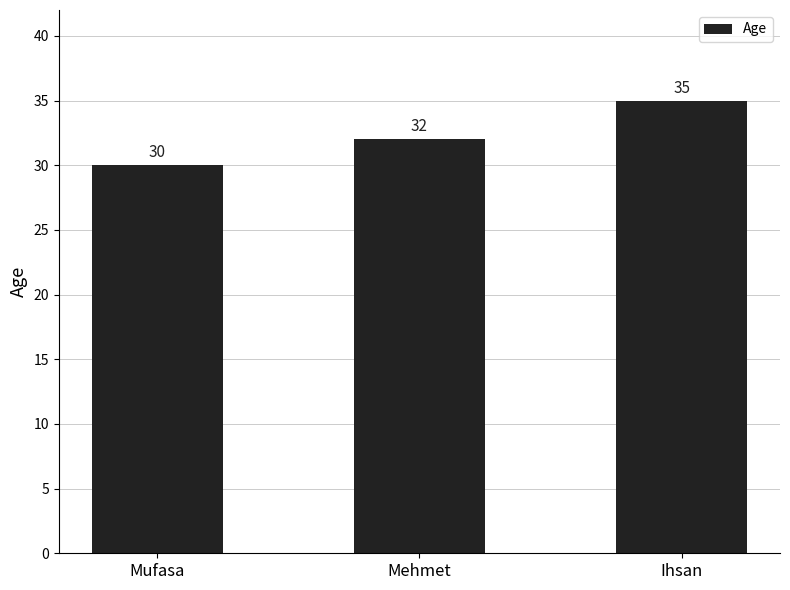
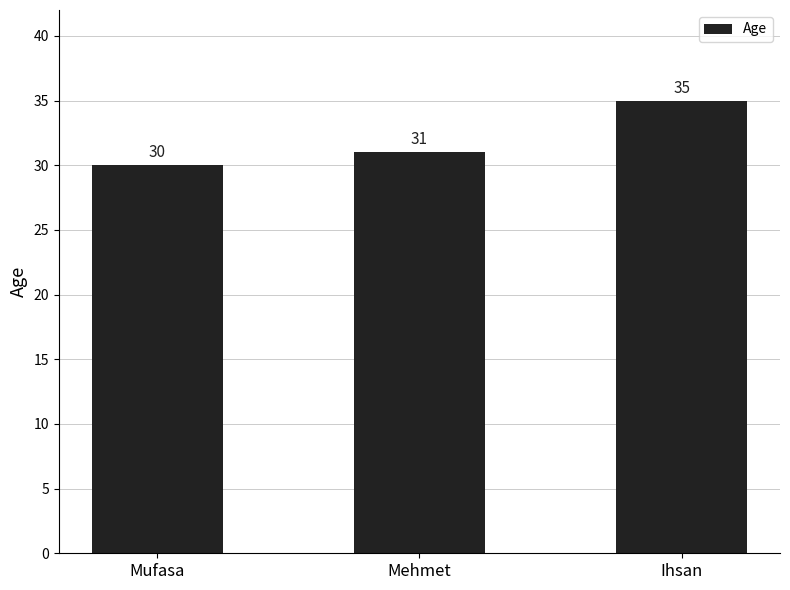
Mehmet: 32 -> 31
